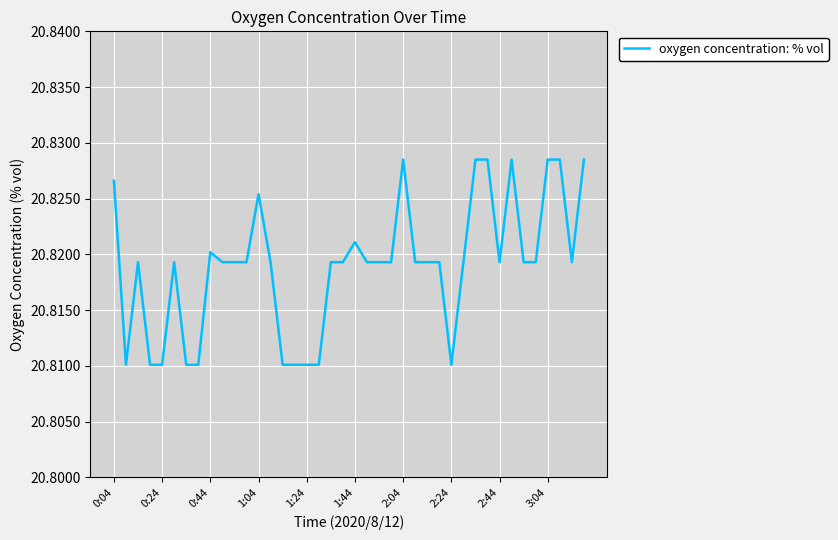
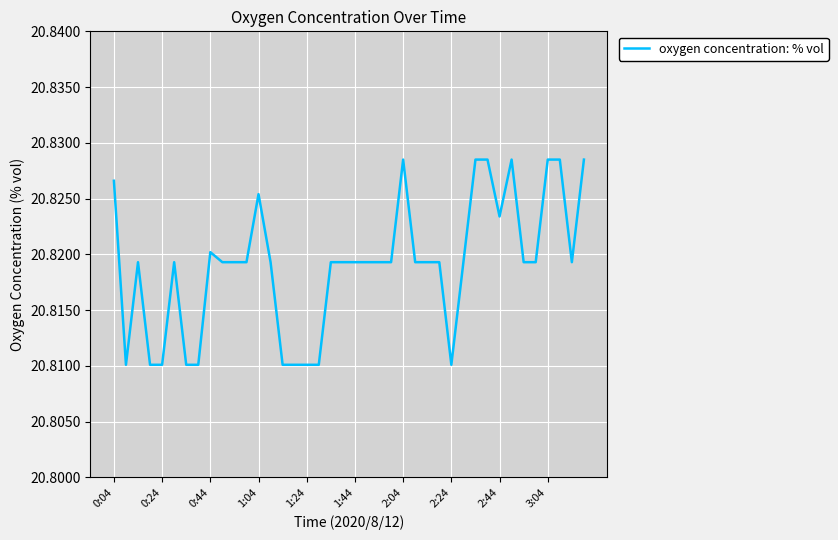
1:44: 20.8211 -> 20.8193
2:44: 20.8193 -> 20.8234
